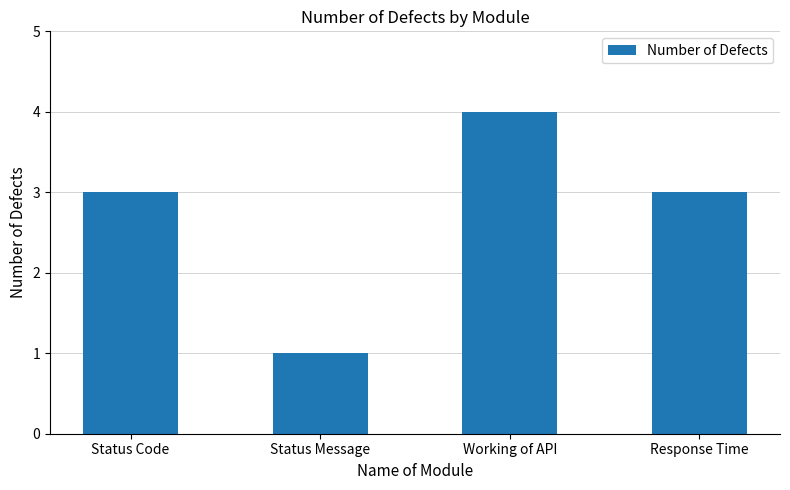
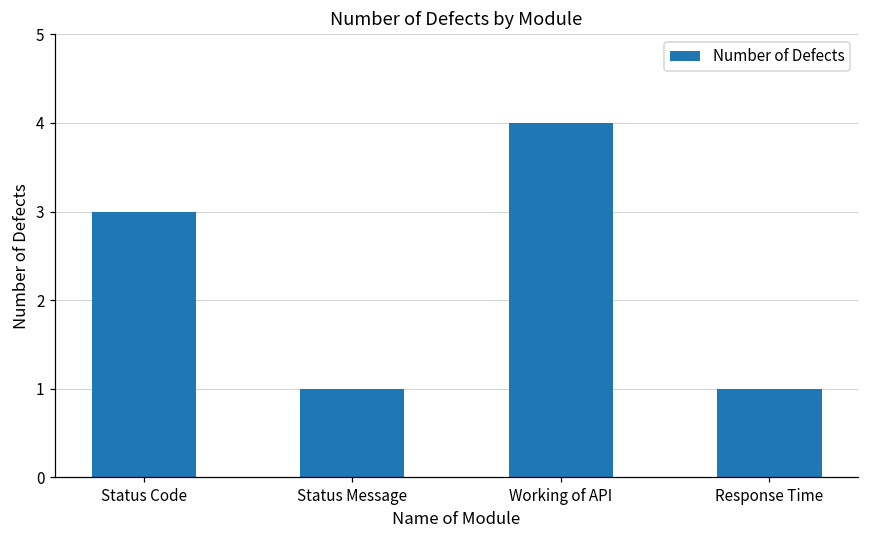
Response Time: 3 -> 1
